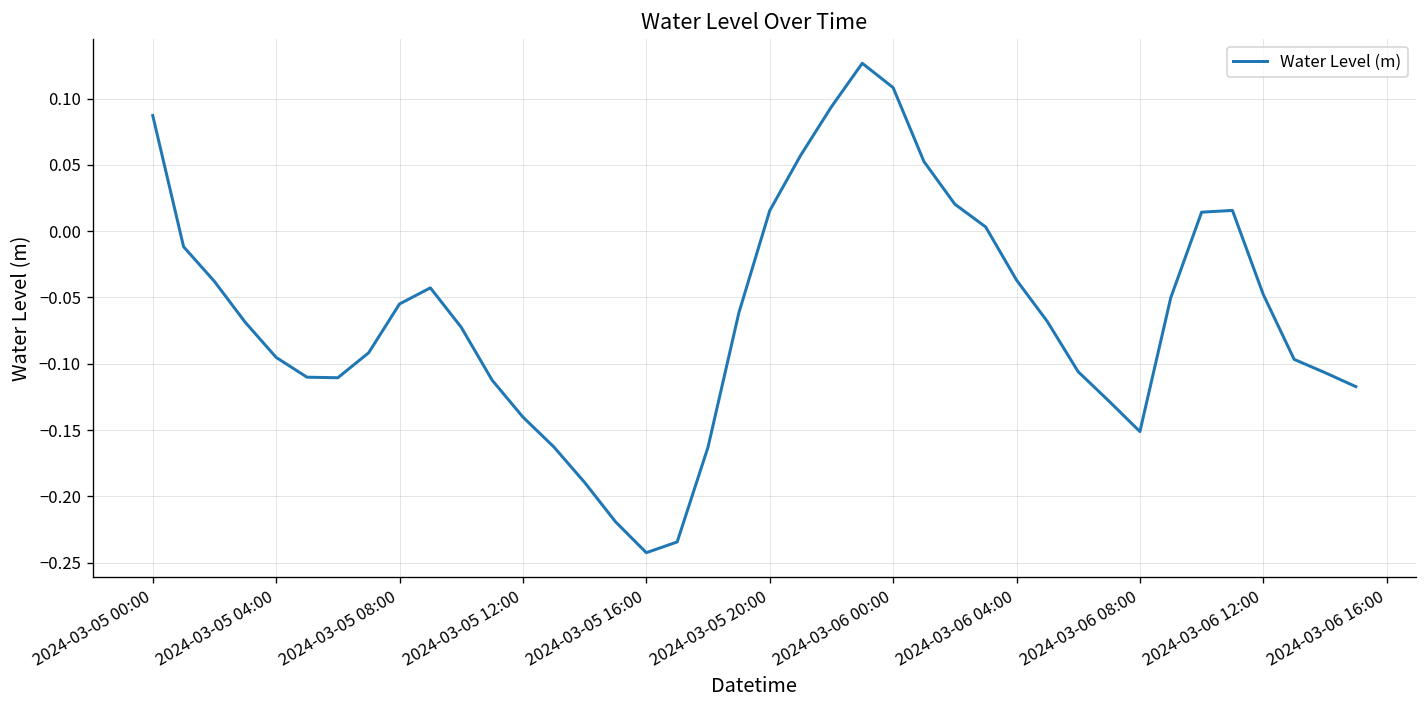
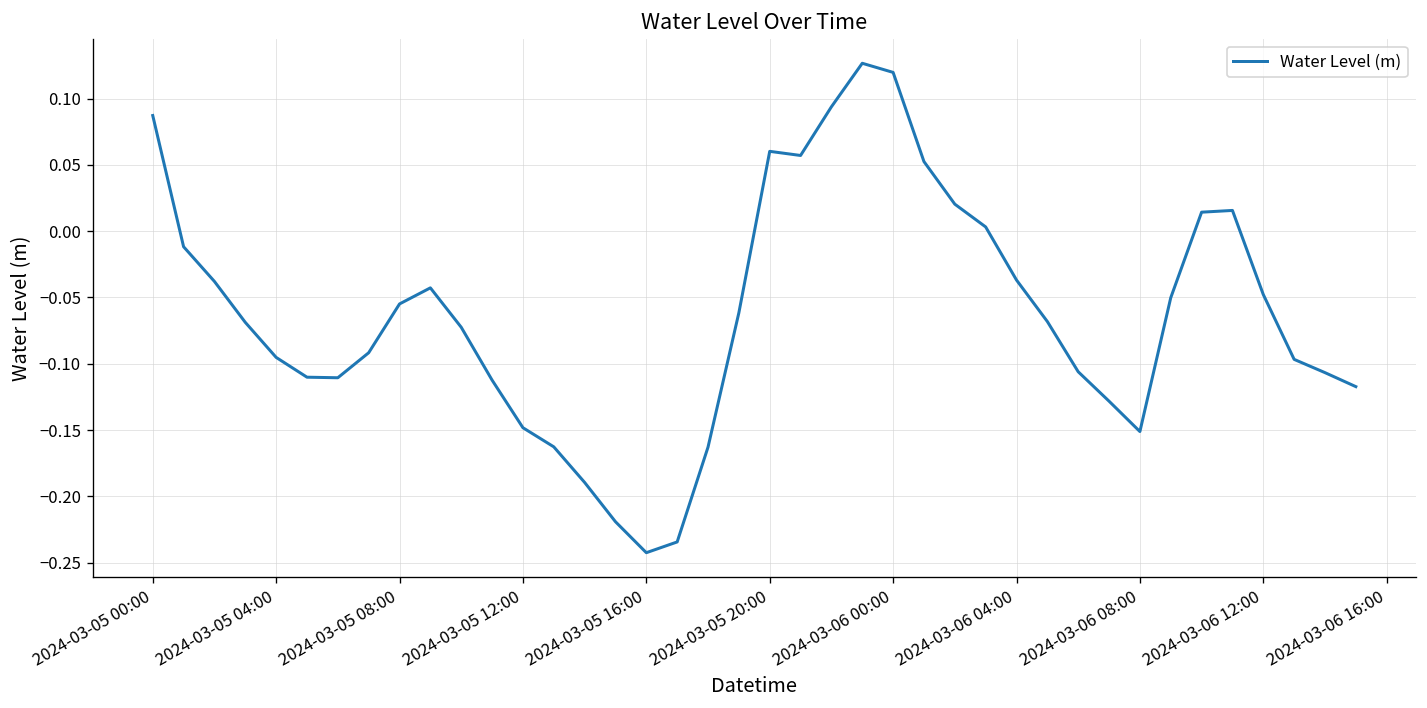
2024-03-05 12:00: -0.140 -> -0.148
2024-03-05 20:00: 0.015 -> 0.060
2024-03-06 00:00: 0.108 -> 0.120
